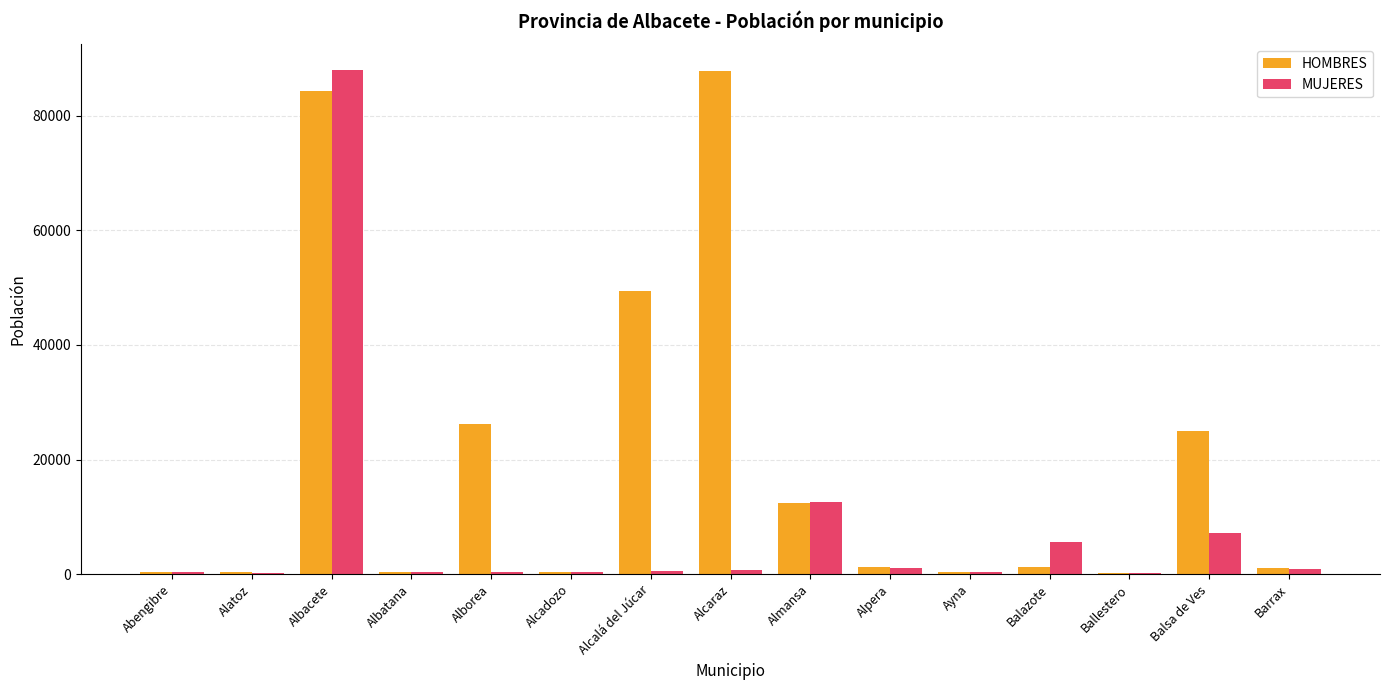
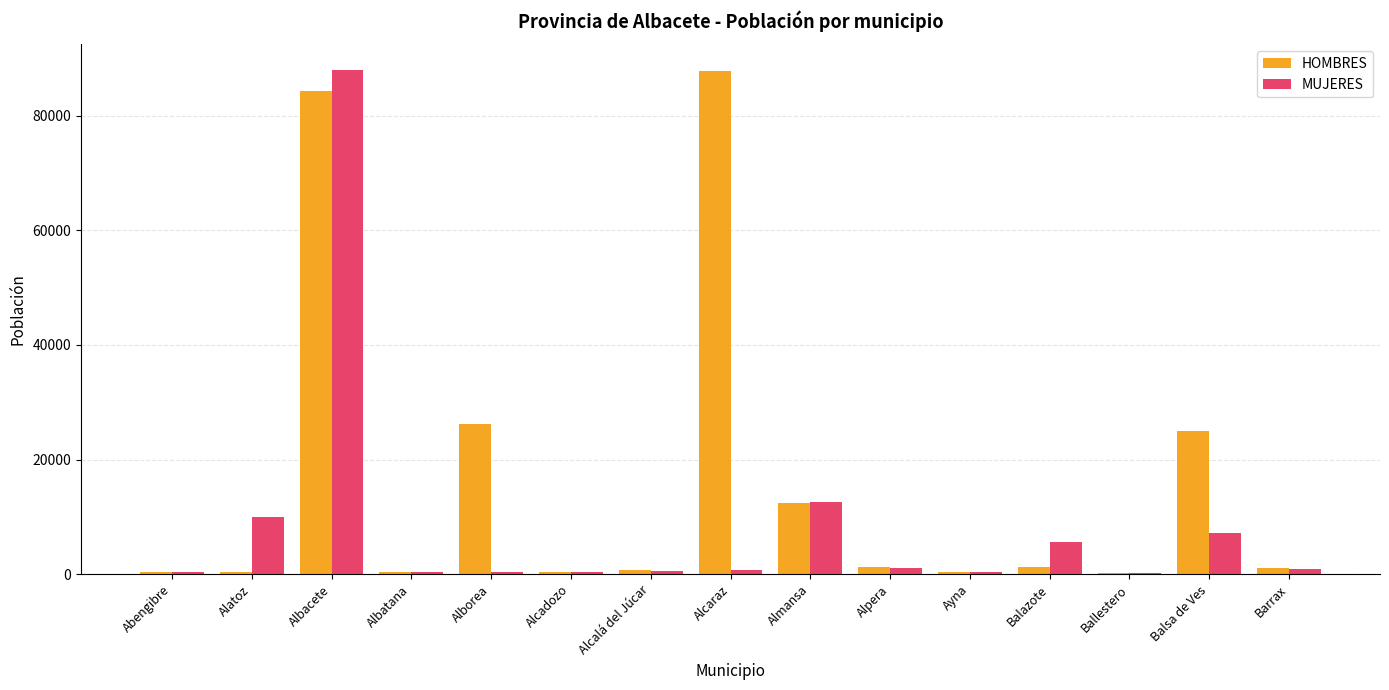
MUJERES, Alatoz: 0 -> 10000
HOMBRES, Alcalá del Júcar: 49000 -> 1000
